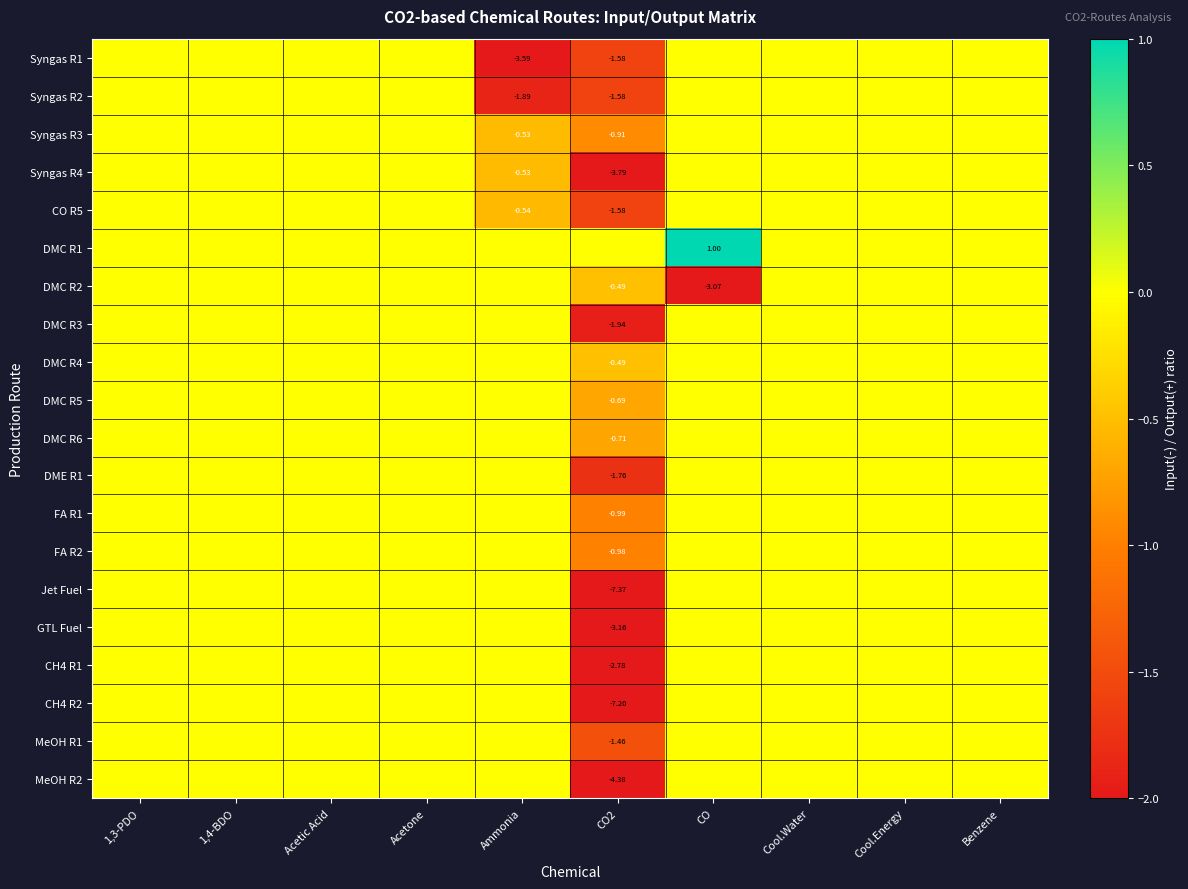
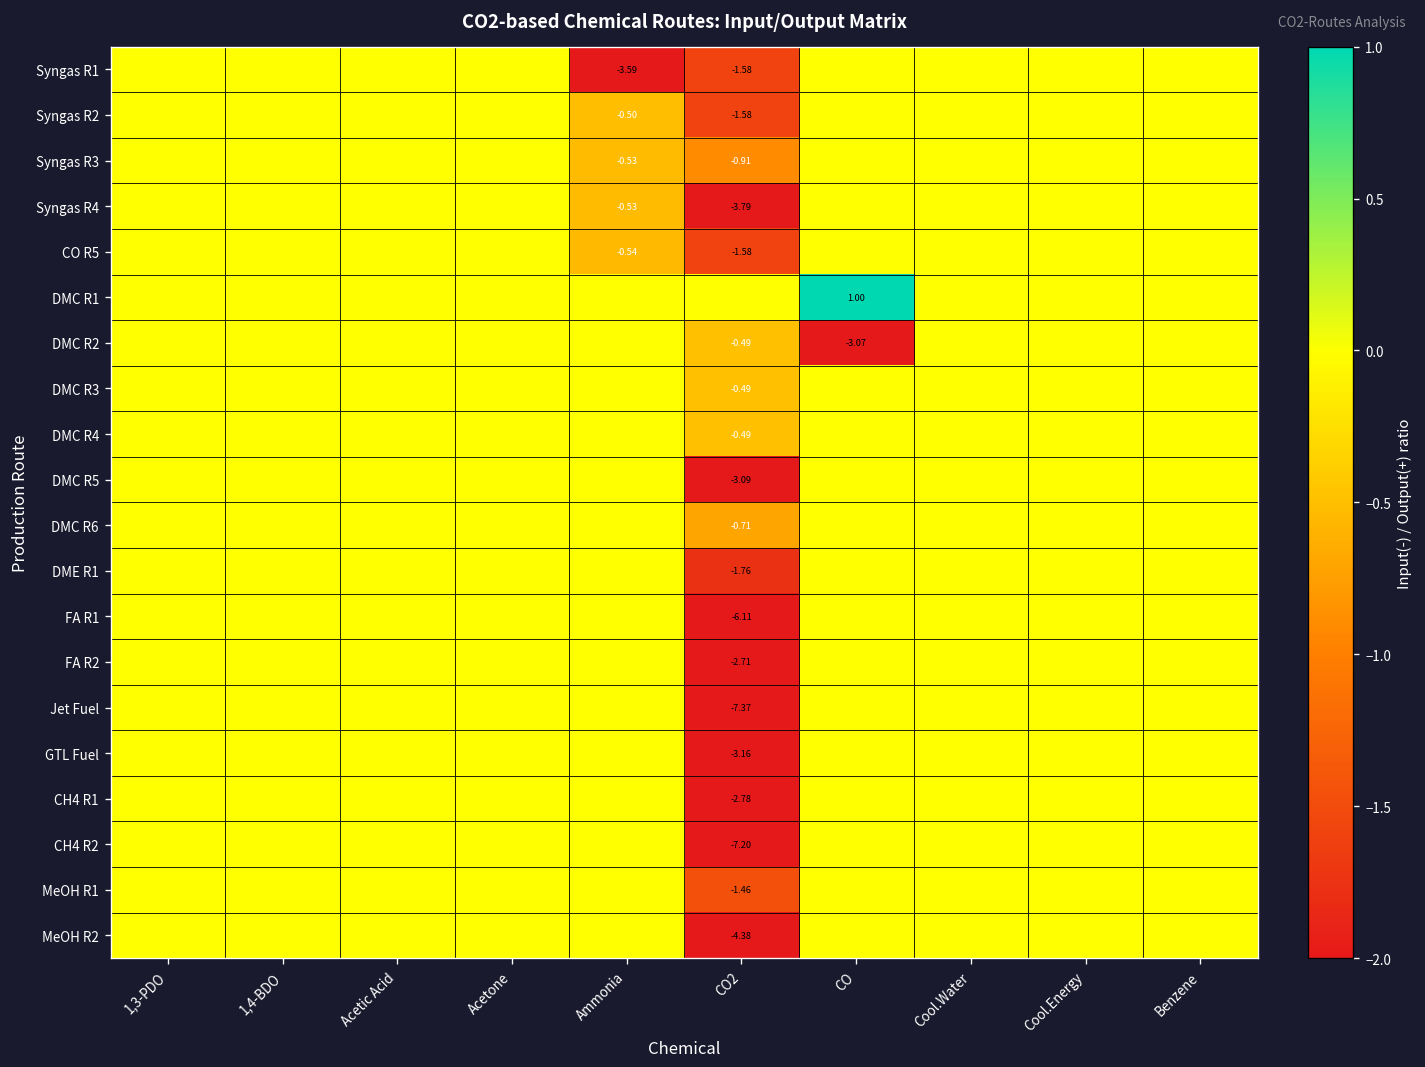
Syngas R2, Ammonia: -1.89 -> -0.50
DMC R3, CO2: -1.94 -> -0.49
DMC R5, CO2: -0.69 -> -3.09
FA R1, CO2: -0.99 -> -6.11
FA R2, CO2: -0.98 -> -2.71
